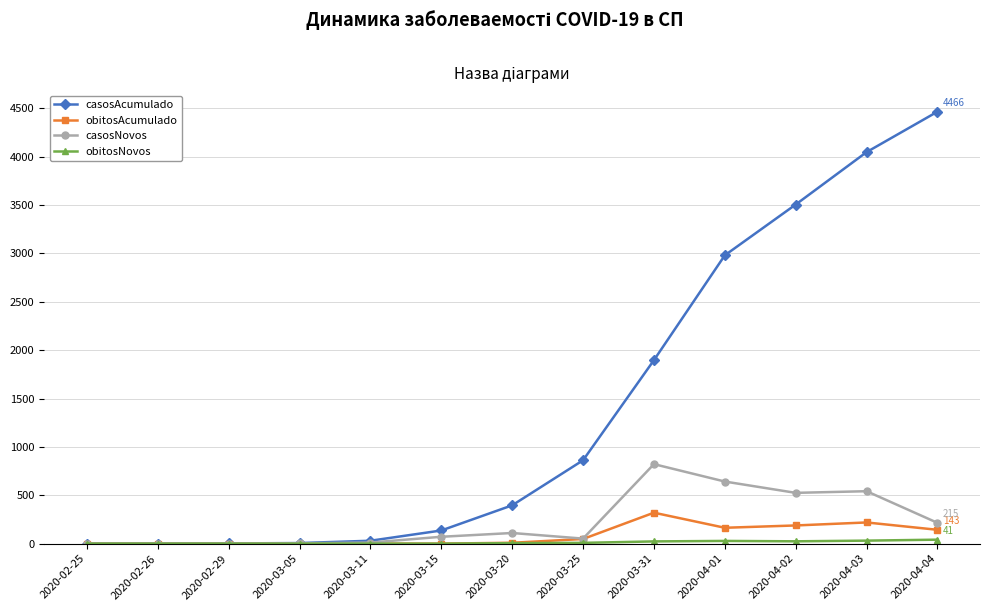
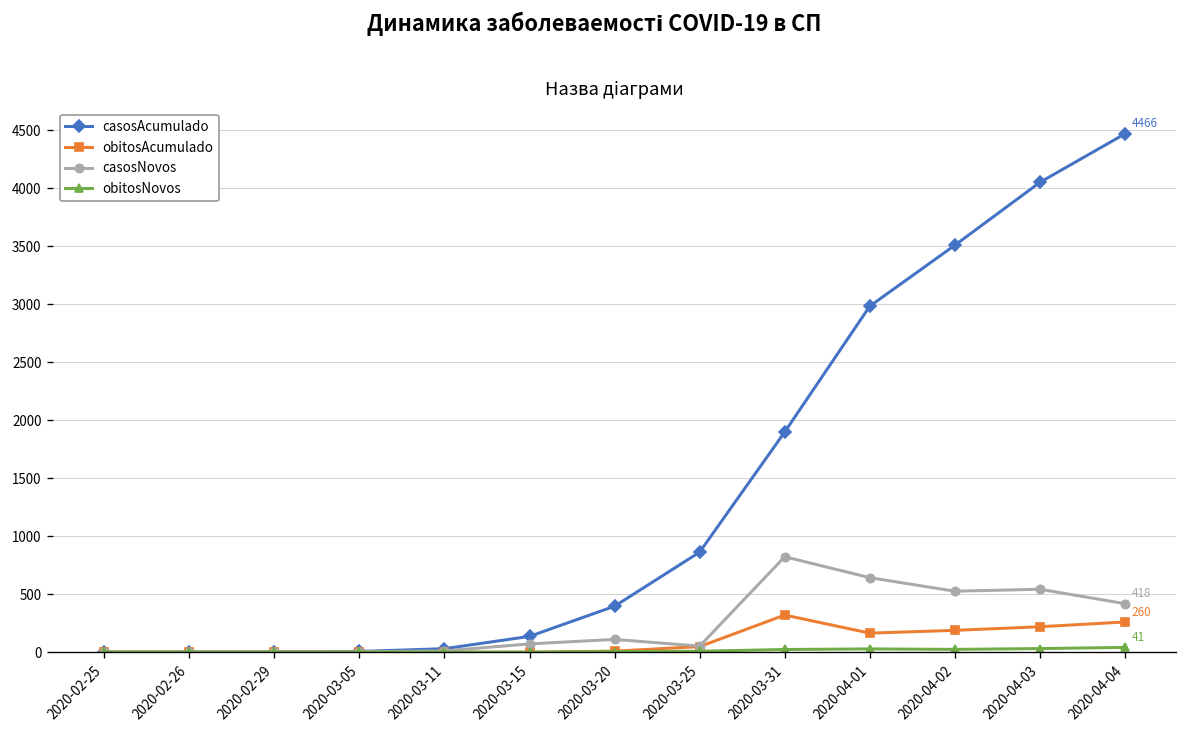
obitosAcumulado, 2020-04-04: 143 -> 260
casosNovos, 2020-04-04: 215 -> 418
